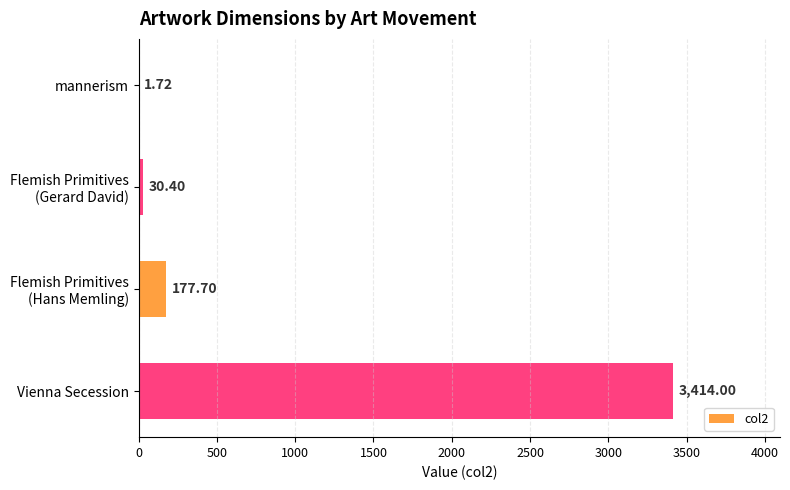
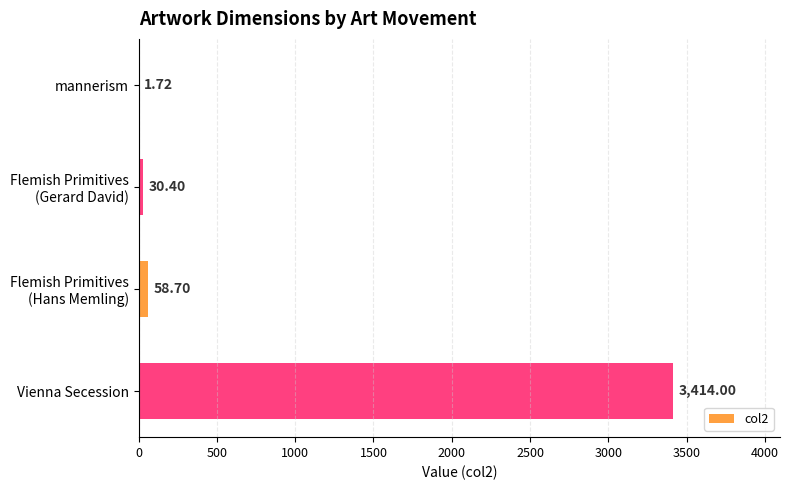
Flemish Primitives (Hans Memling): 177.70 -> 58.70
